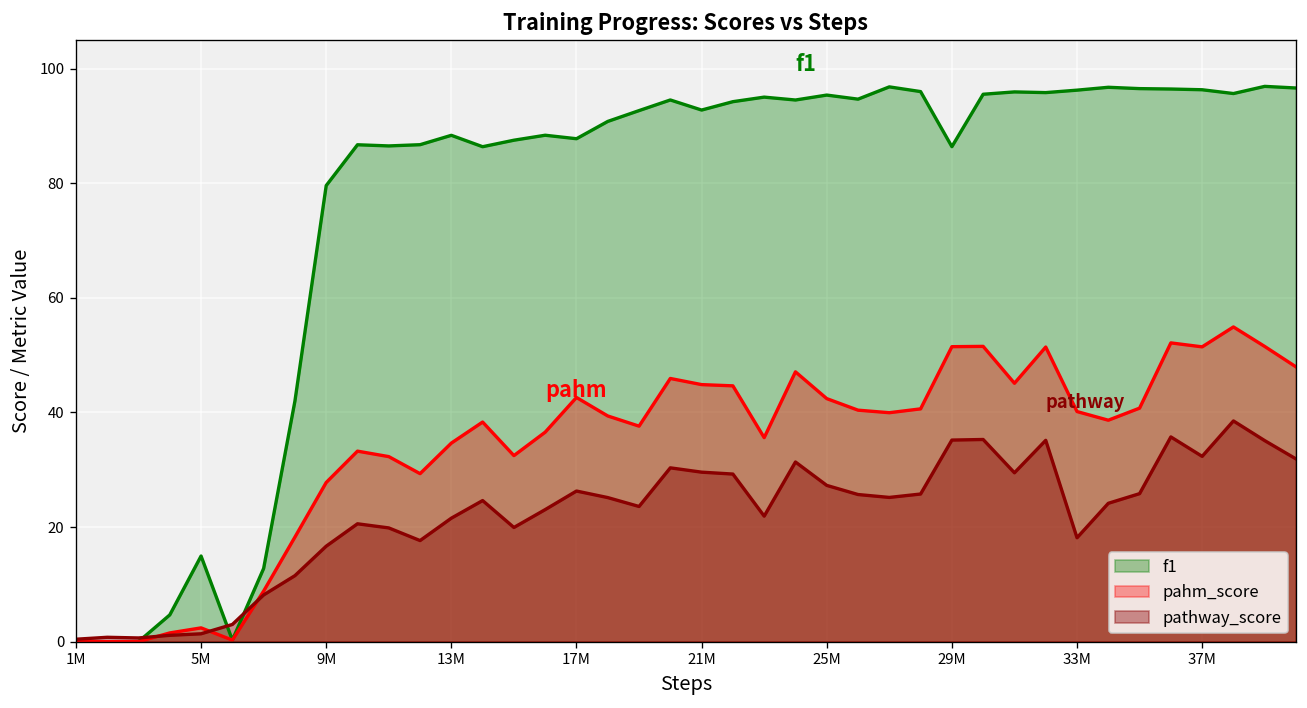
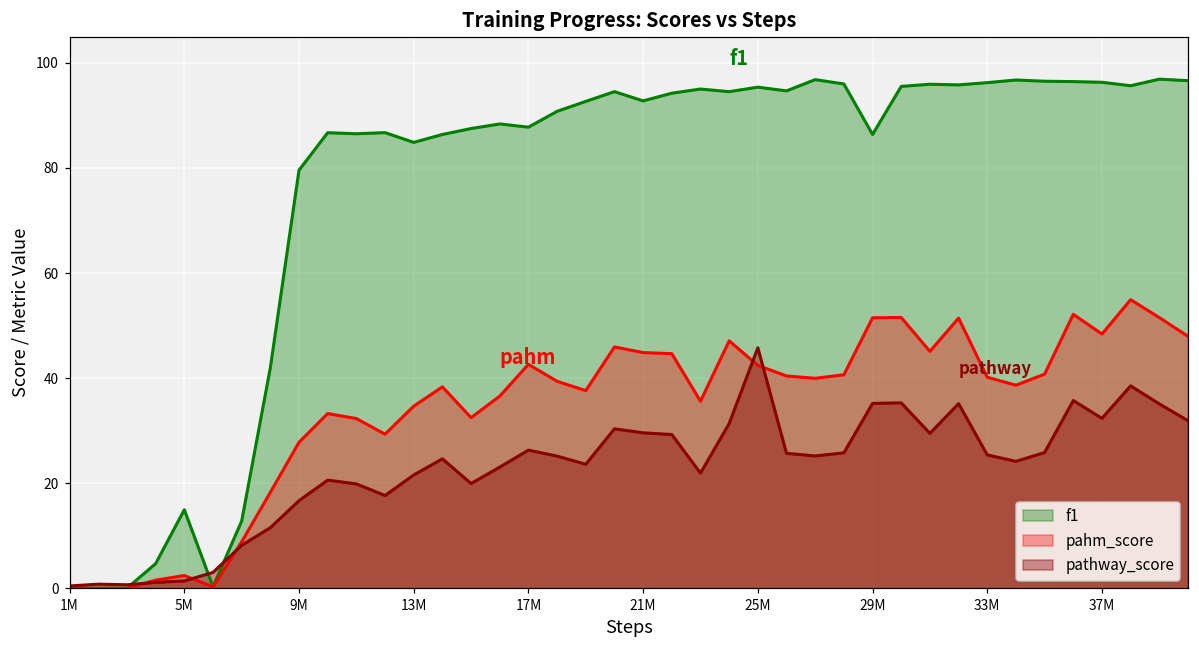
f1, 13M: 88 -> 85
pathway_score, 25M: 27 -> 46
pathway_score, 33M: 18 -> 25
pahm_score, 37M: 51 -> 48
